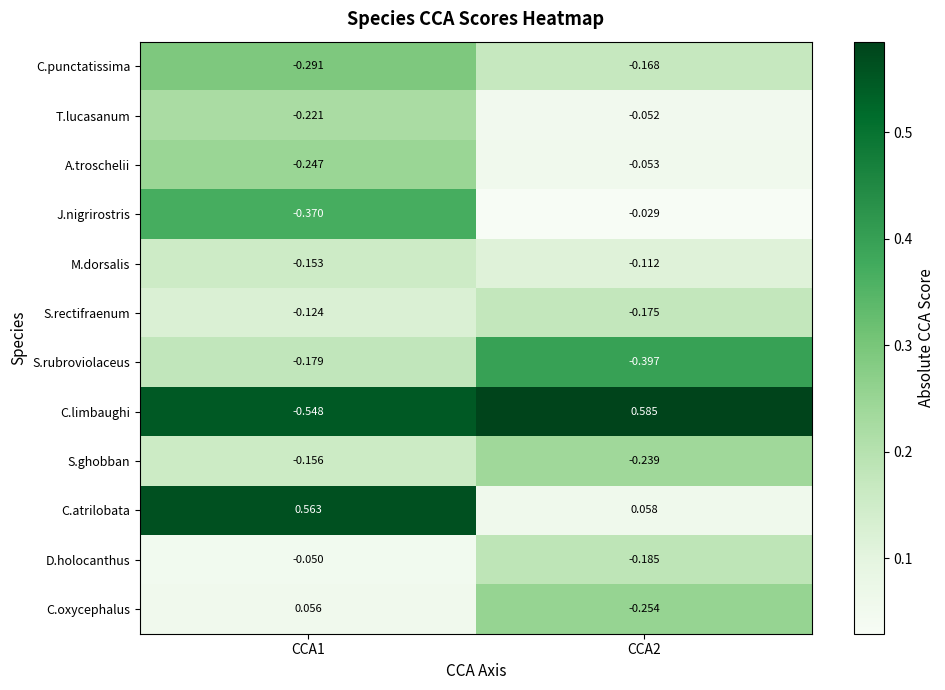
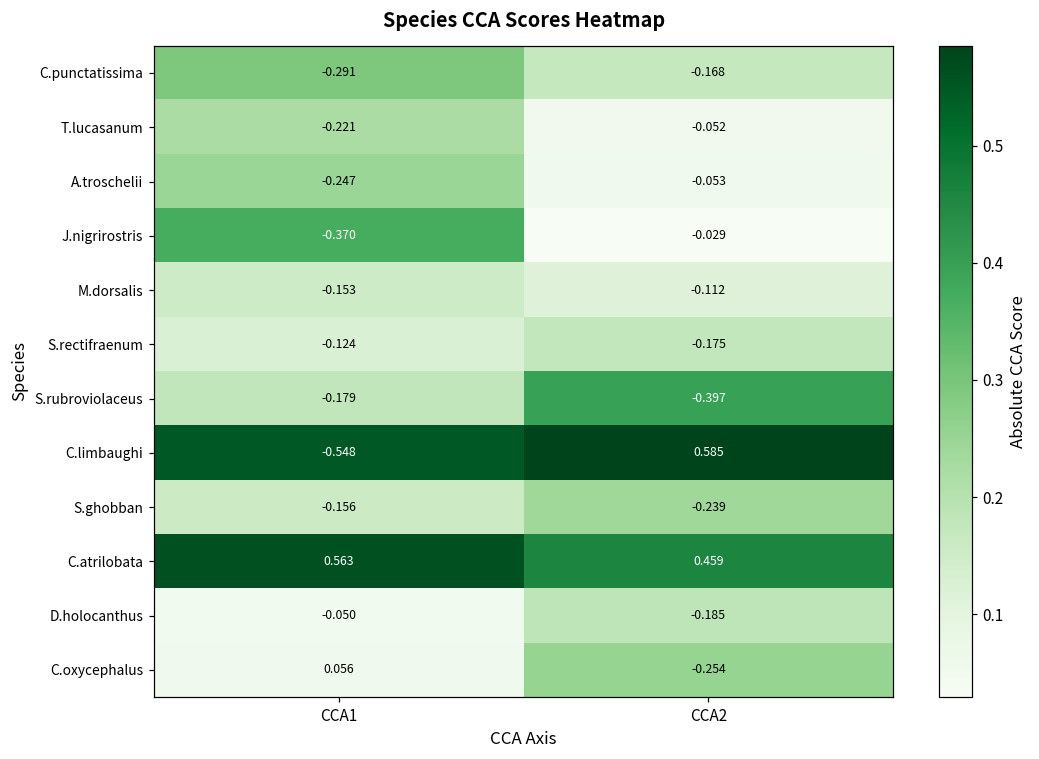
C.atrilobata, CCA2: 0.058 -> 0.459
